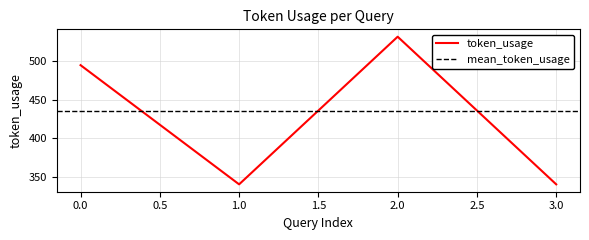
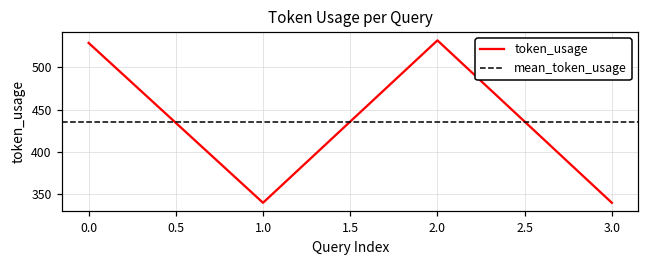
0.0: 500 -> 530
